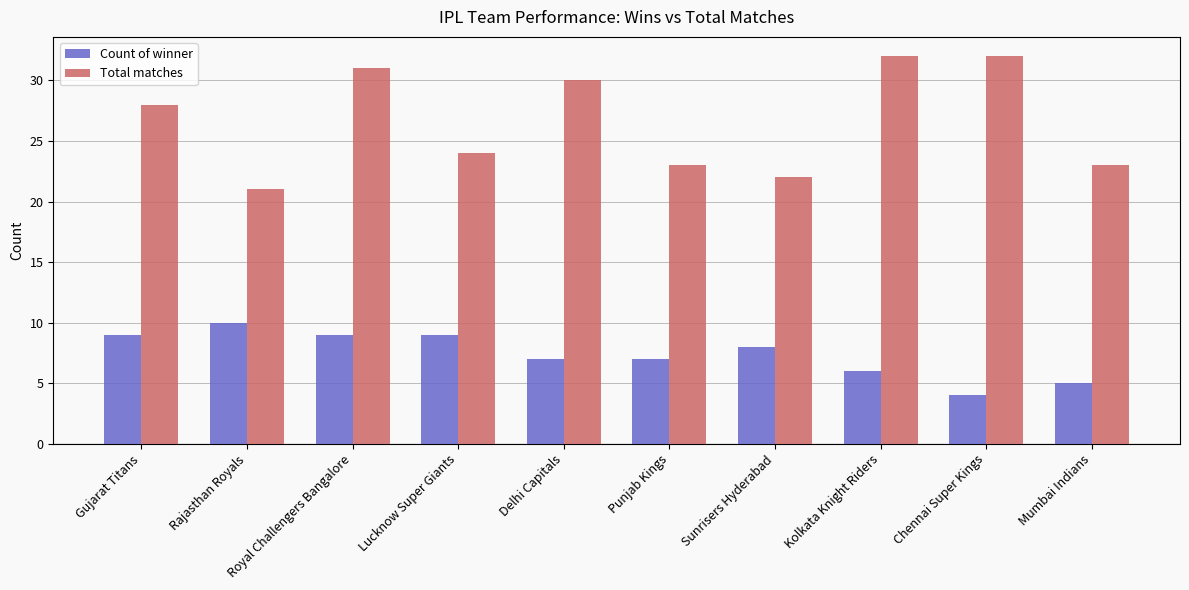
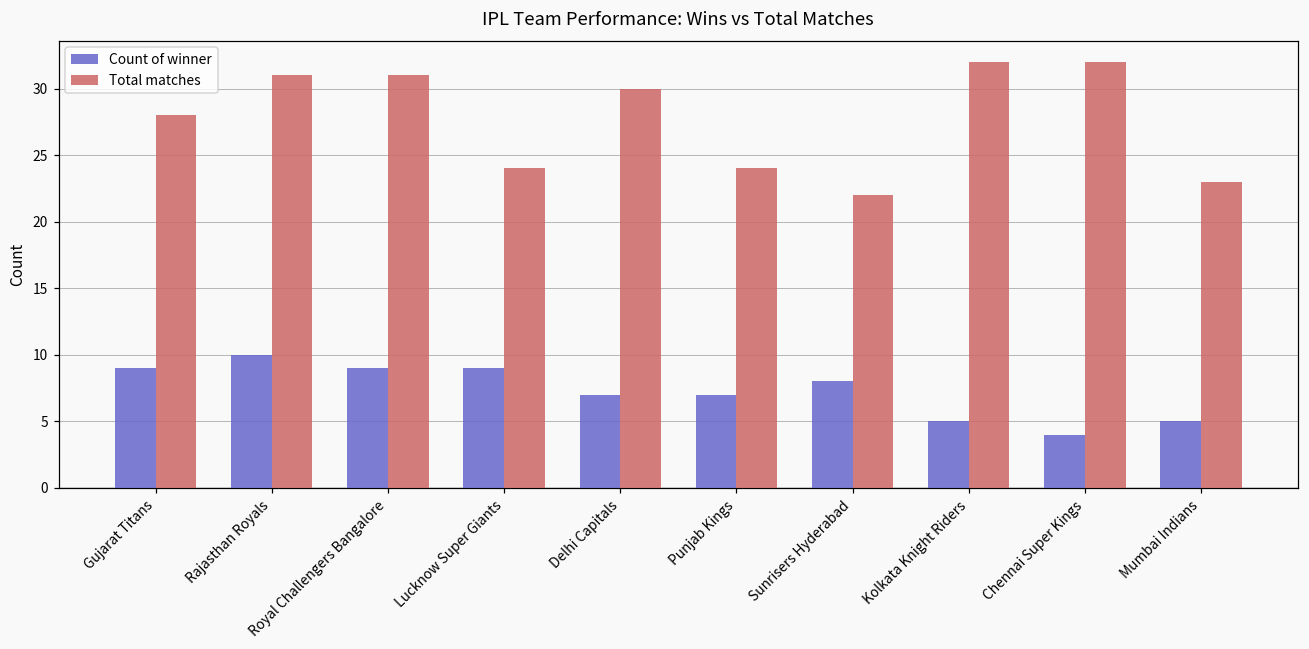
Total matches, Rajasthan Royals: 21 -> 31
Total matches, Punjab Kings: 23 -> 24
Count of winner, Kolkata Knight Riders: 6 -> 5
